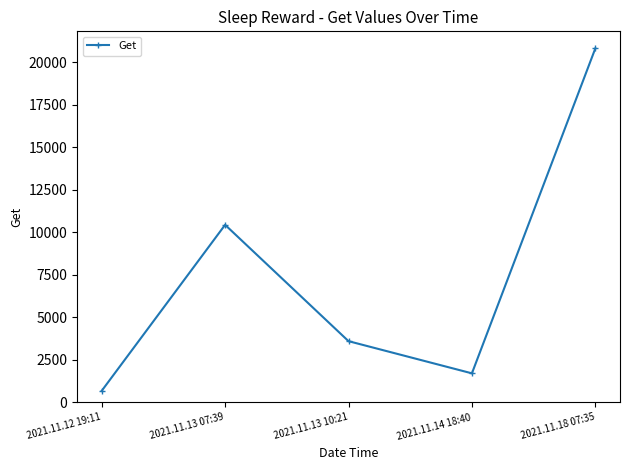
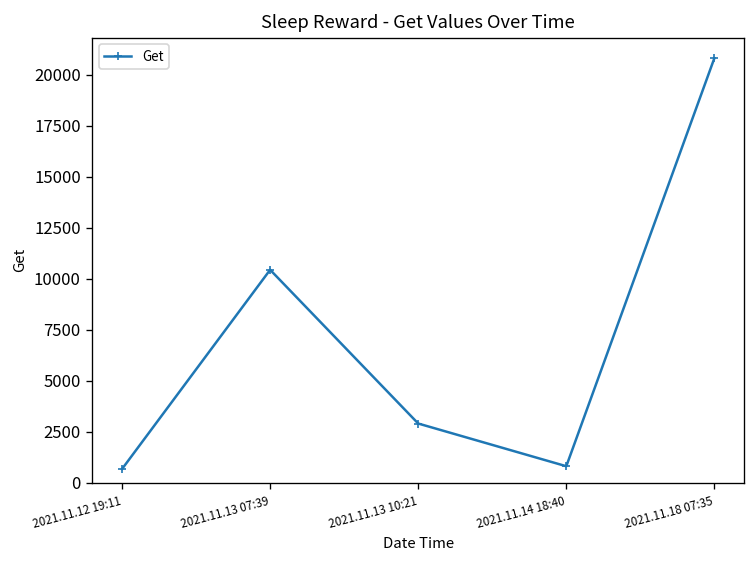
2021.11.13 10:21: 3600 -> 2900
2021.11.14 18:40: 1700 -> 800
